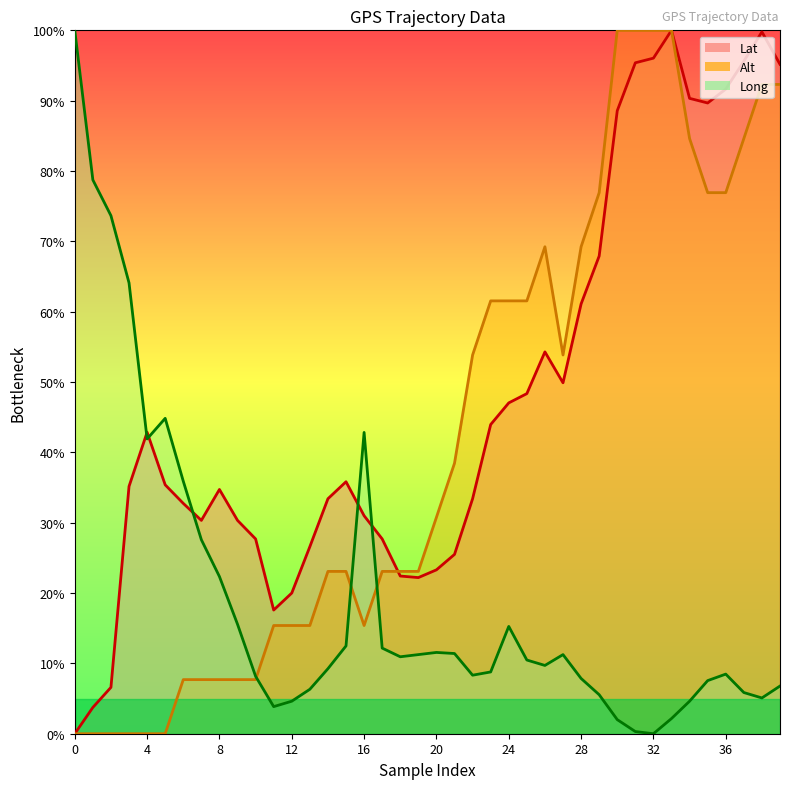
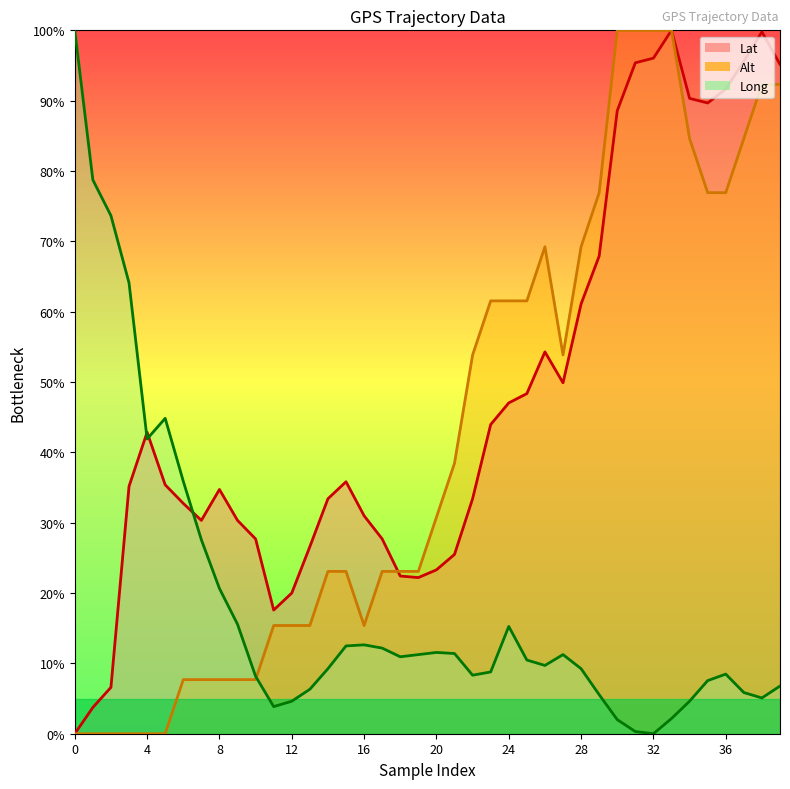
Long, 8: 22% -> 21%
Long, 16: 43% -> 13%
Long, 28: 8% -> 9%
